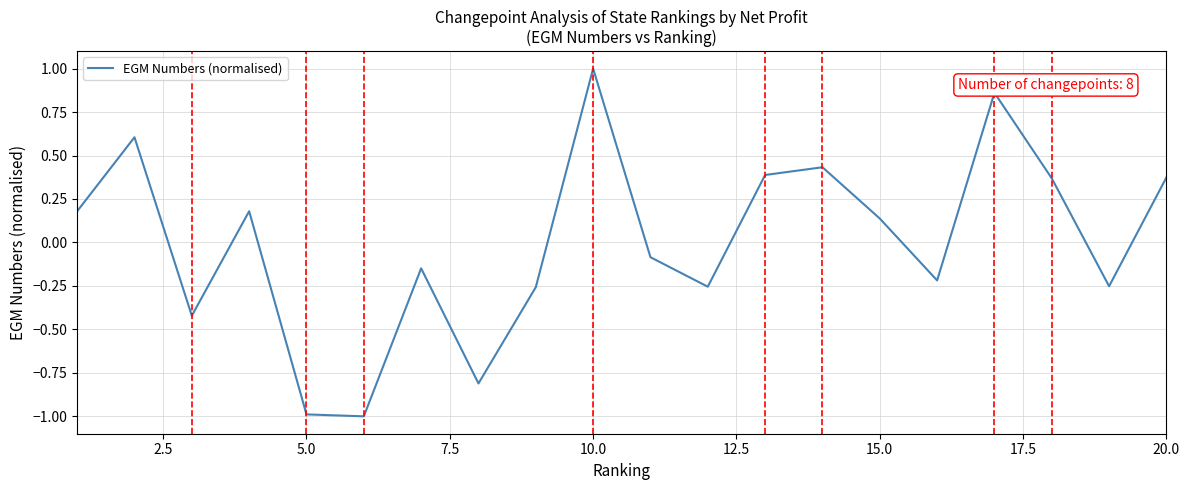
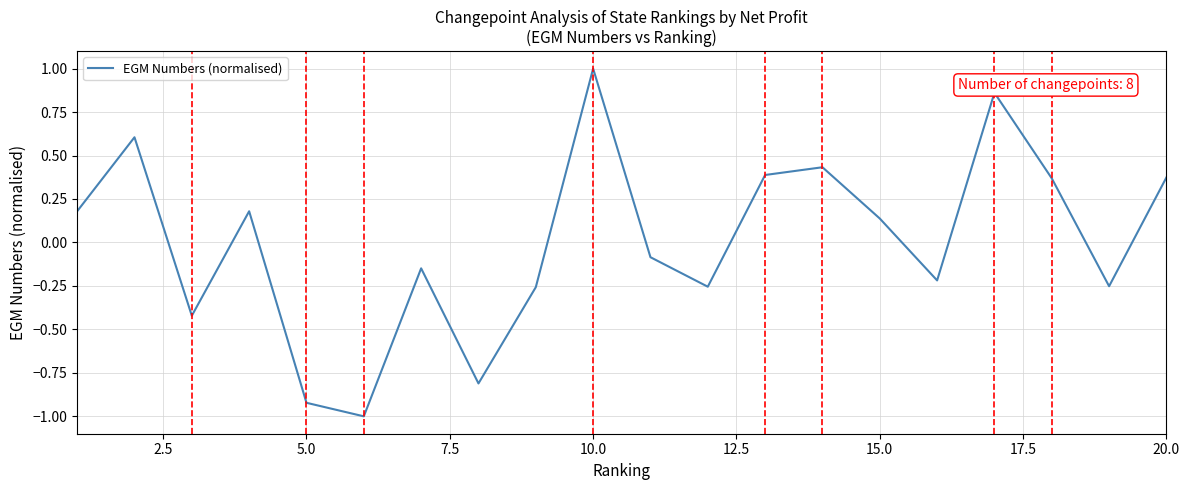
5.0: -0.99 -> -0.92
